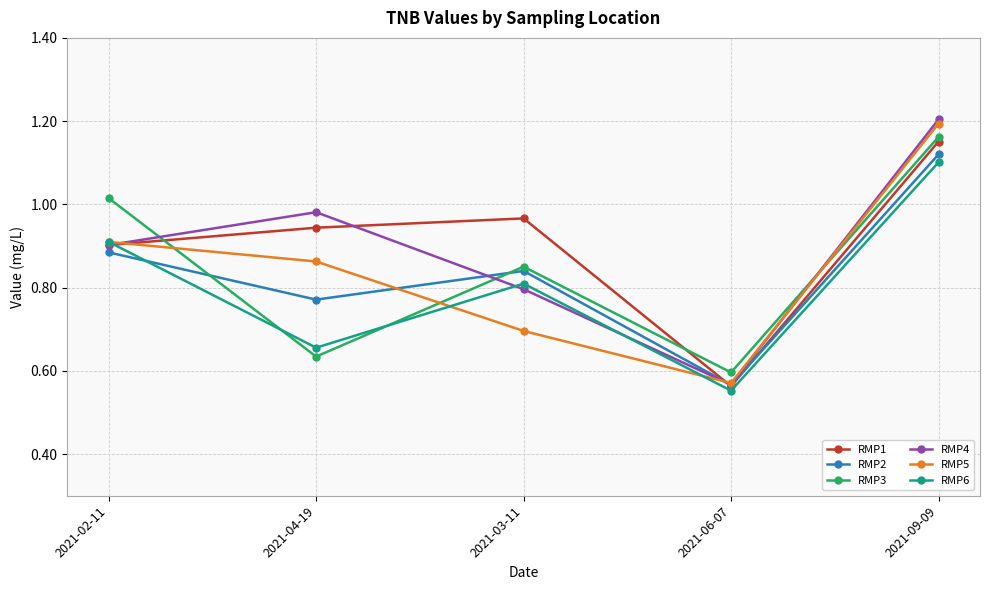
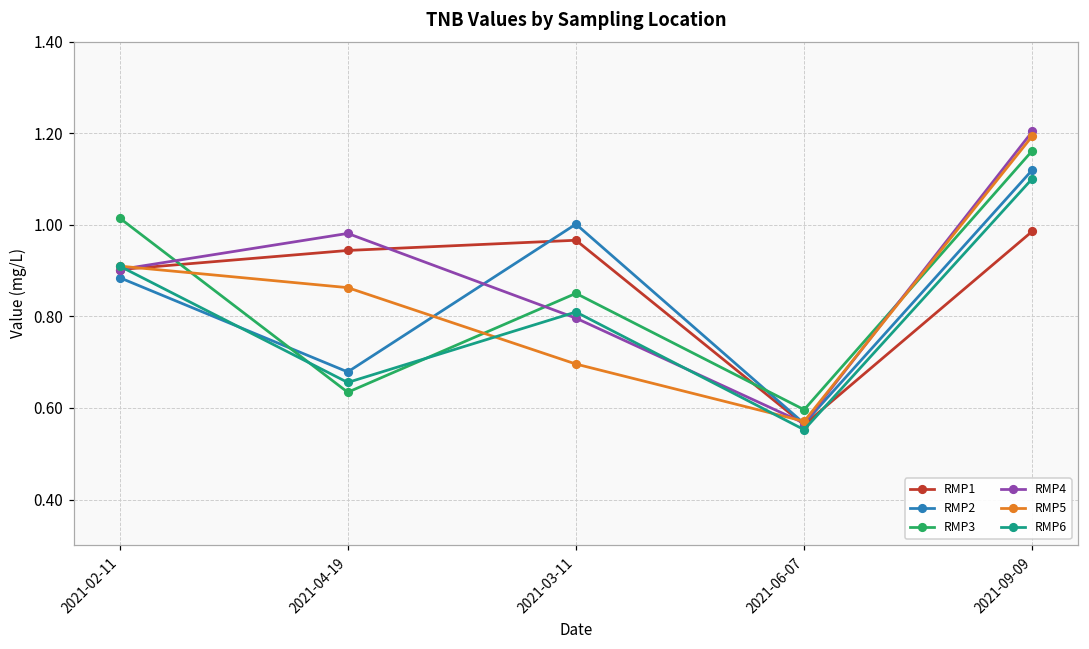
RMP2, 2021-04-19: 0.77 -> 0.68
RMP2, 2021-03-11: 0.84 -> 1.00
RMP1, 2021-09-09: 1.15 -> 0.99
